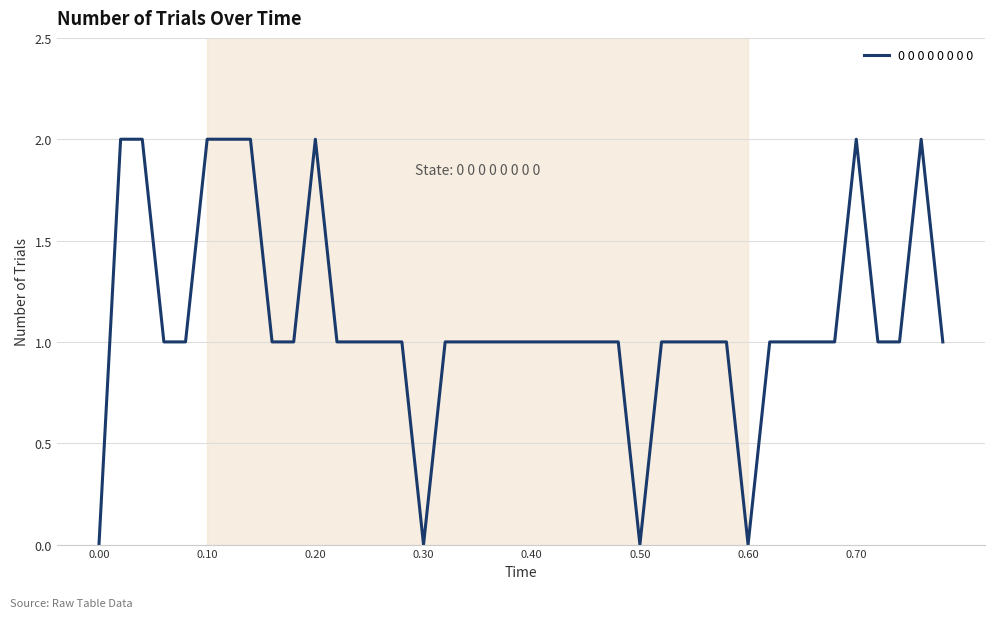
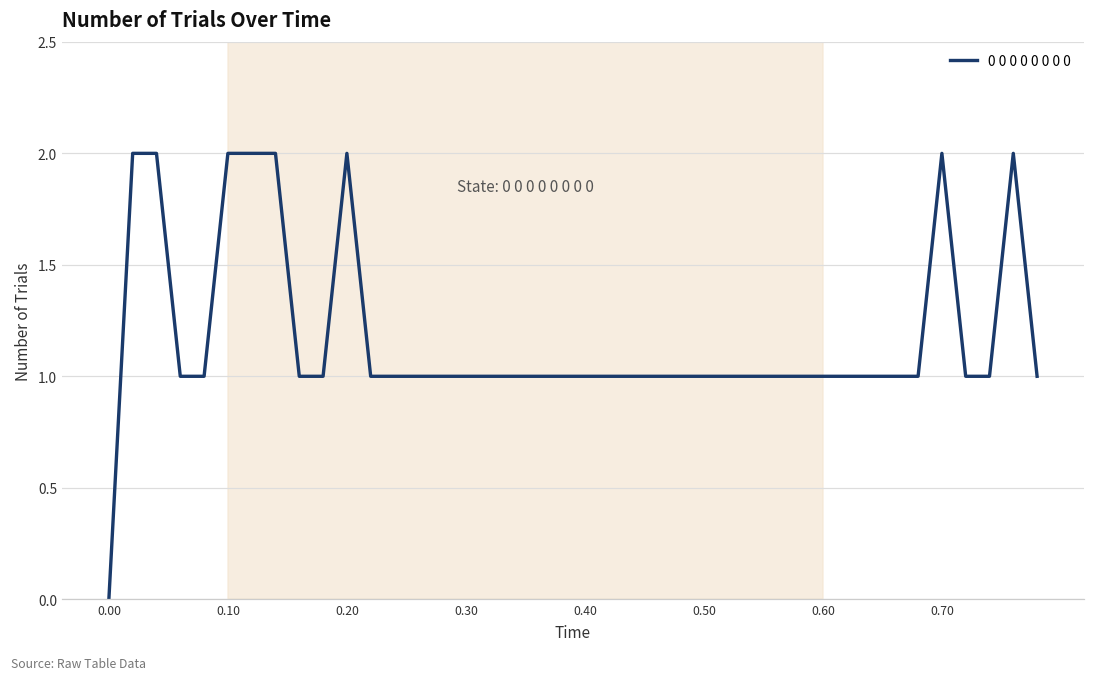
0.30: 0 -> 1
0.50: 0 -> 1
0.60: 0 -> 1
